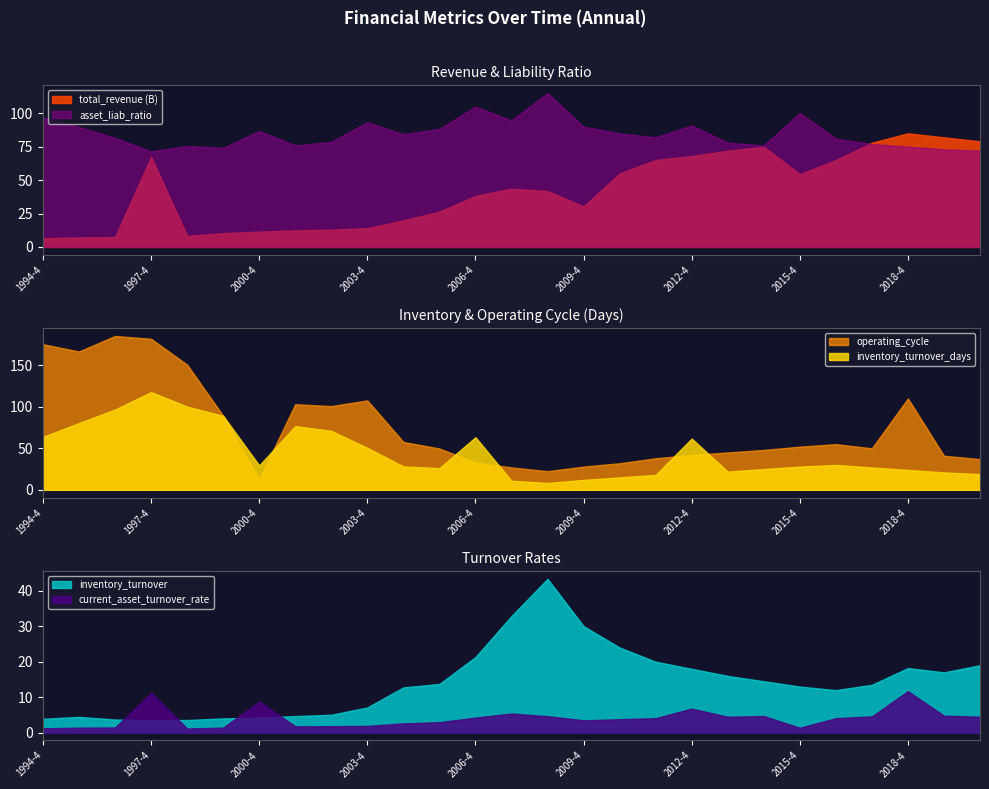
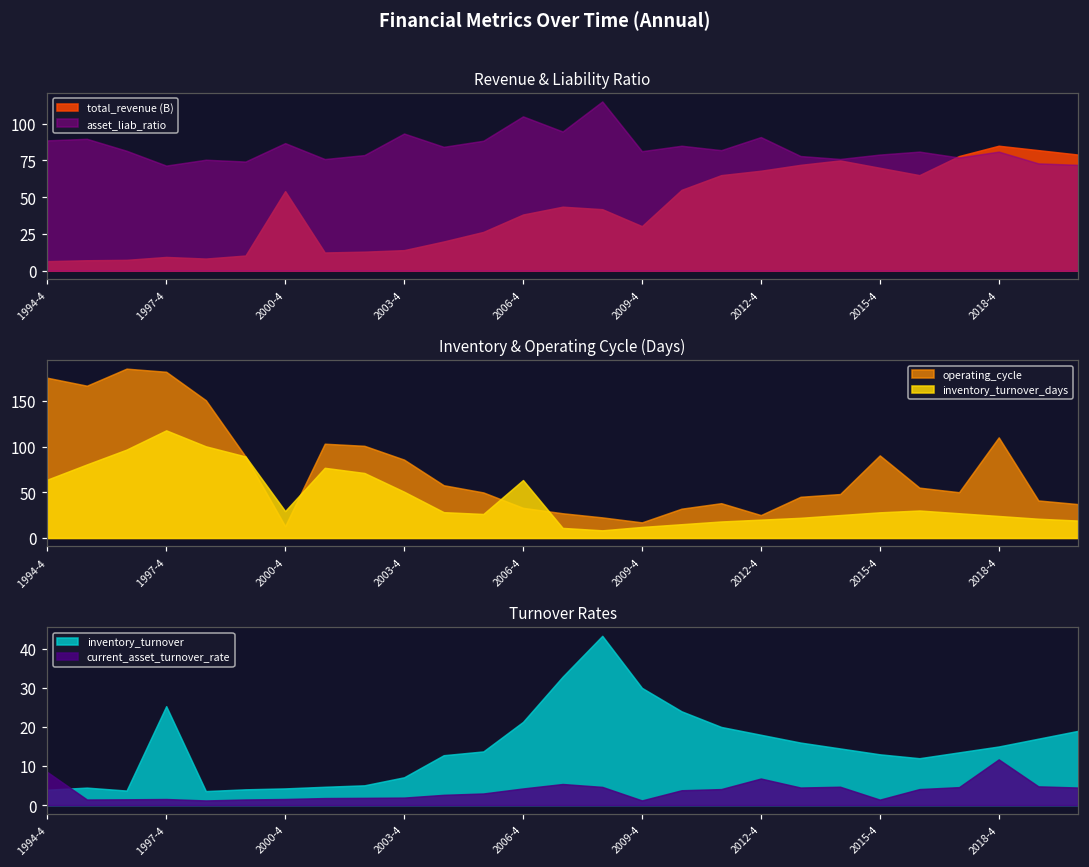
Revenue & Liability Ratio, asset_liab_ratio, 1994-4: 97 -> 89
Revenue & Liability Ratio, total_revenue (B), 1997-4: 67 -> 9
Revenue & Liability Ratio, total_revenue (B), 2000-4: 11 -> 54
Revenue & Liability Ratio, asset_liab_ratio, 2009-4: 90 -> 81
Revenue & Liability Ratio, total_revenue (B), 2015-4: 54 -> 70
Revenue & Liability Ratio, asset_liab_ratio, 2015-4: 100 -> 79
Revenue & Liability Ratio, asset_liab_ratio, 2018-4: 75 -> 81
Inventory & Operating Cycle (Days), operating_cycle, 2003-4: 110 -> 90
Inventory & Operating Cycle (Days), operating_cycle, 2009-4: 30 -> 20
Inventory & Operating Cycle (Days), operating_cycle, 2012-4: 40 -> 30
Inventory & Operating Cycle (Days), inventory_turnover_days, 2012-4: 60 -> 20
Inventory & Operating Cycle (Days), operating_cycle, 2015-4: 50 -> 90
Turnover Rates, current_asset_turnover_rate, 1994-4: 1 -> 8
Turnover Rates, inventory_turnover, 1997-4: 4 -> 25
Turnover Rates, current_asset_turnover_rate, 1997-4: 11 -> 2
Turnover Rates, current_asset_turnover_rate, 2000-4: 9 -> 2
Turnover Rates, current_asset_turnover_rate, 2009-4: 4 -> 1
Turnover Rates, inventory_turnover, 2018-4: 18 -> 15
